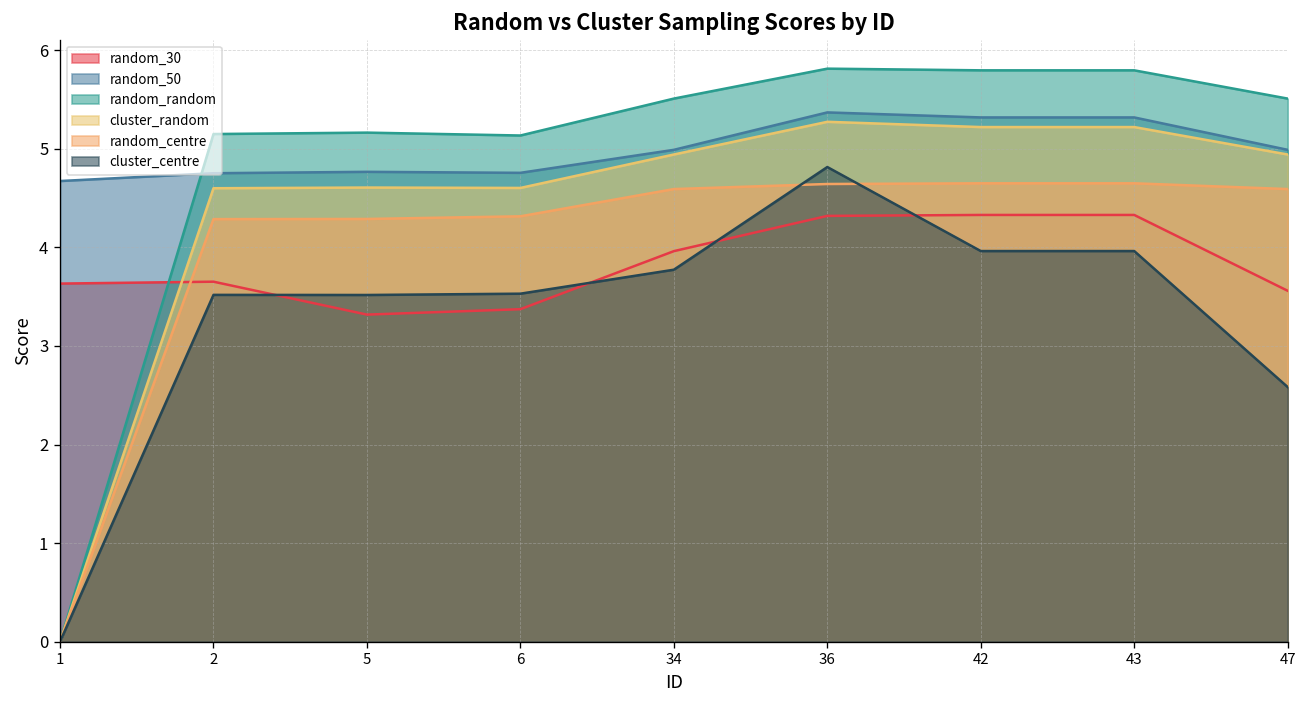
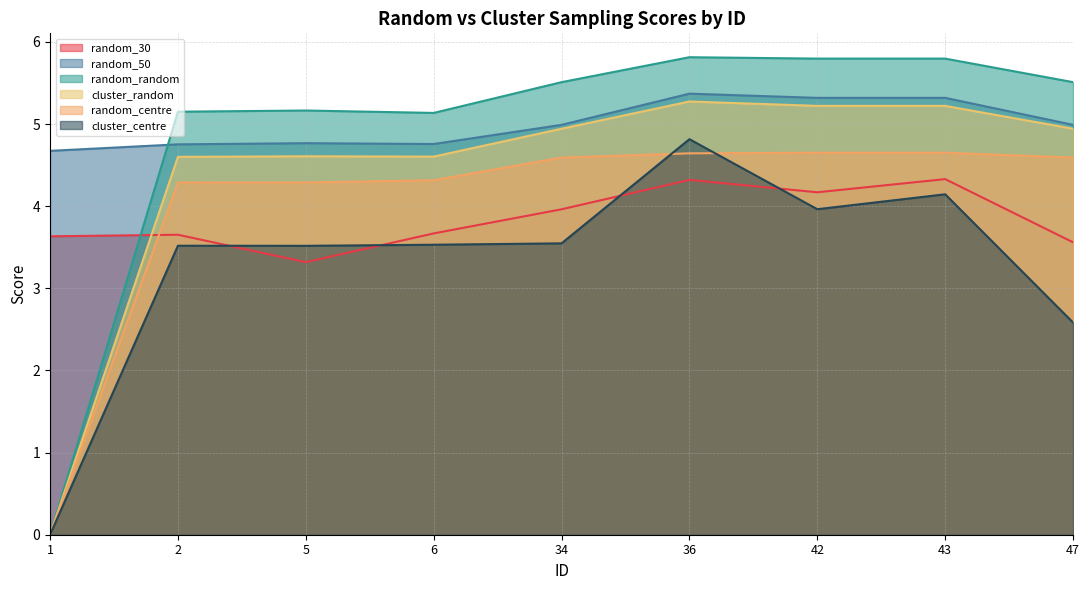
random_30, 6: 3.4 -> 3.7
cluster_centre, 34: 3.8 -> 3.5
random_30, 42: 4.3 -> 4.2
cluster_centre, 43: 4.0 -> 4.1
